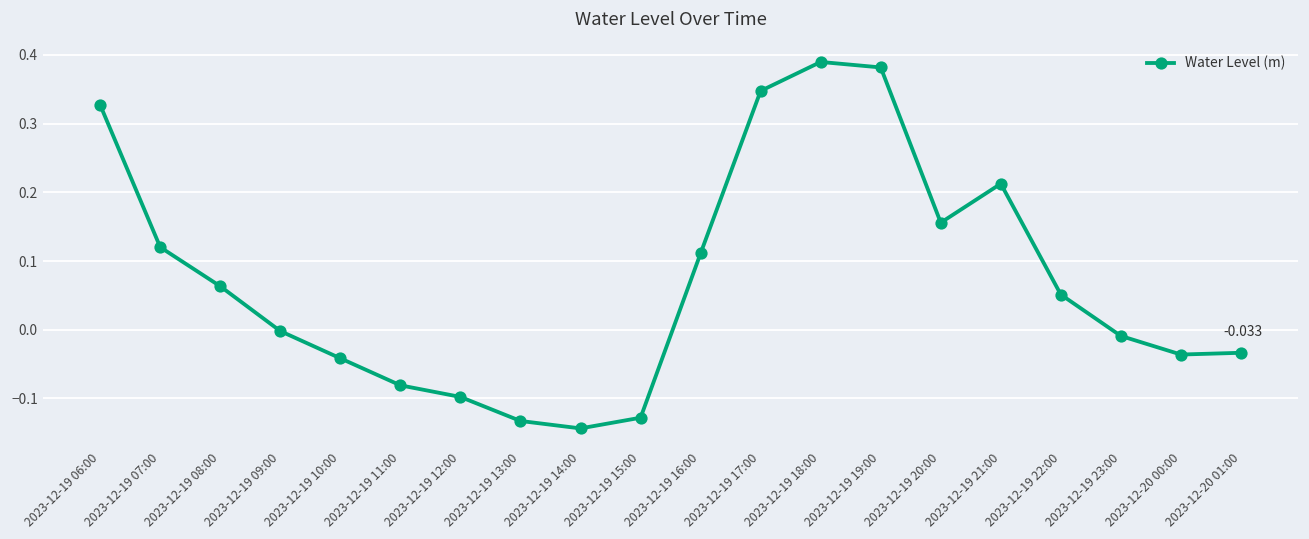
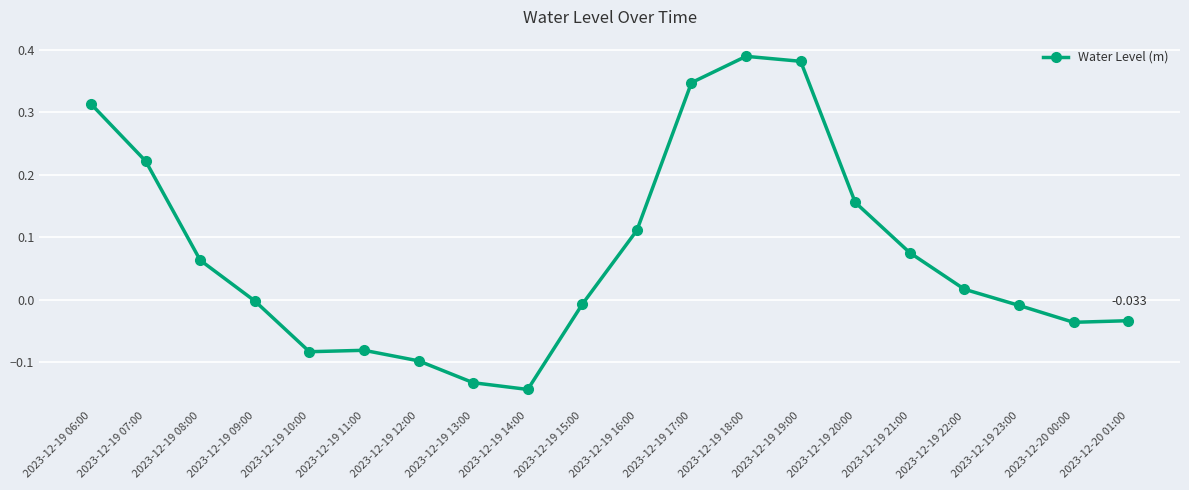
2023-12-19 06:00: 0.33 -> 0.31
2023-12-19 07:00: 0.12 -> 0.22
2023-12-19 10:00: -0.04 -> -0.08
2023-12-19 15:00: -0.13 -> -0.01
2023-12-19 21:00: 0.21 -> 0.08
2023-12-19 22:00: 0.05 -> 0.02
